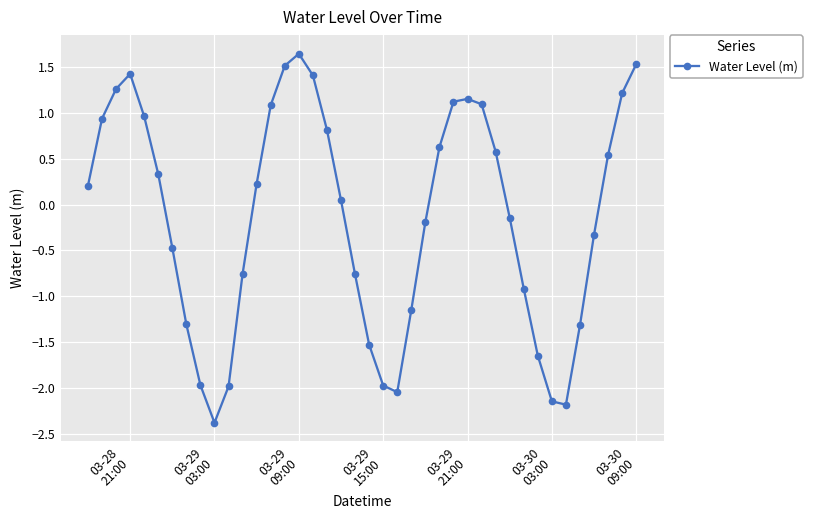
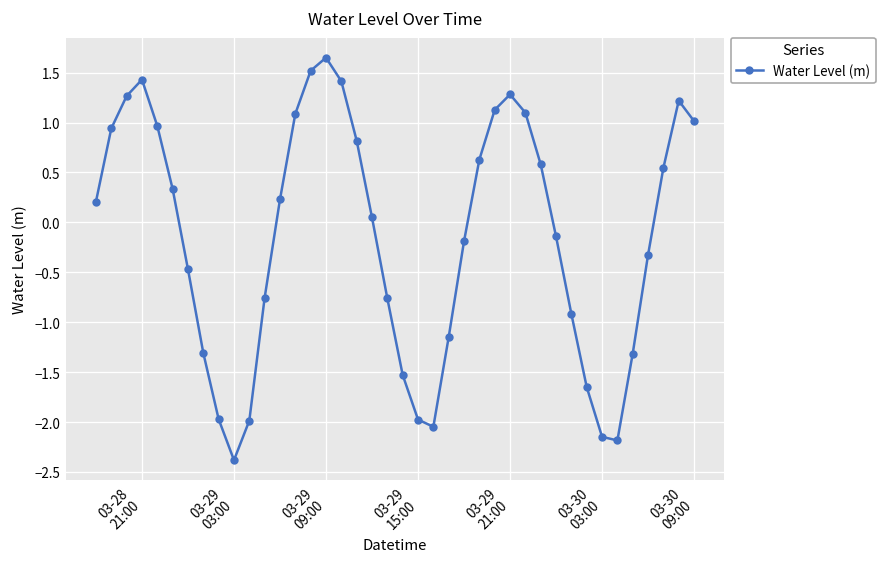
03-29 21:00: 1.2 -> 1.3
03-30 09:00: 1.5 -> 1.0
